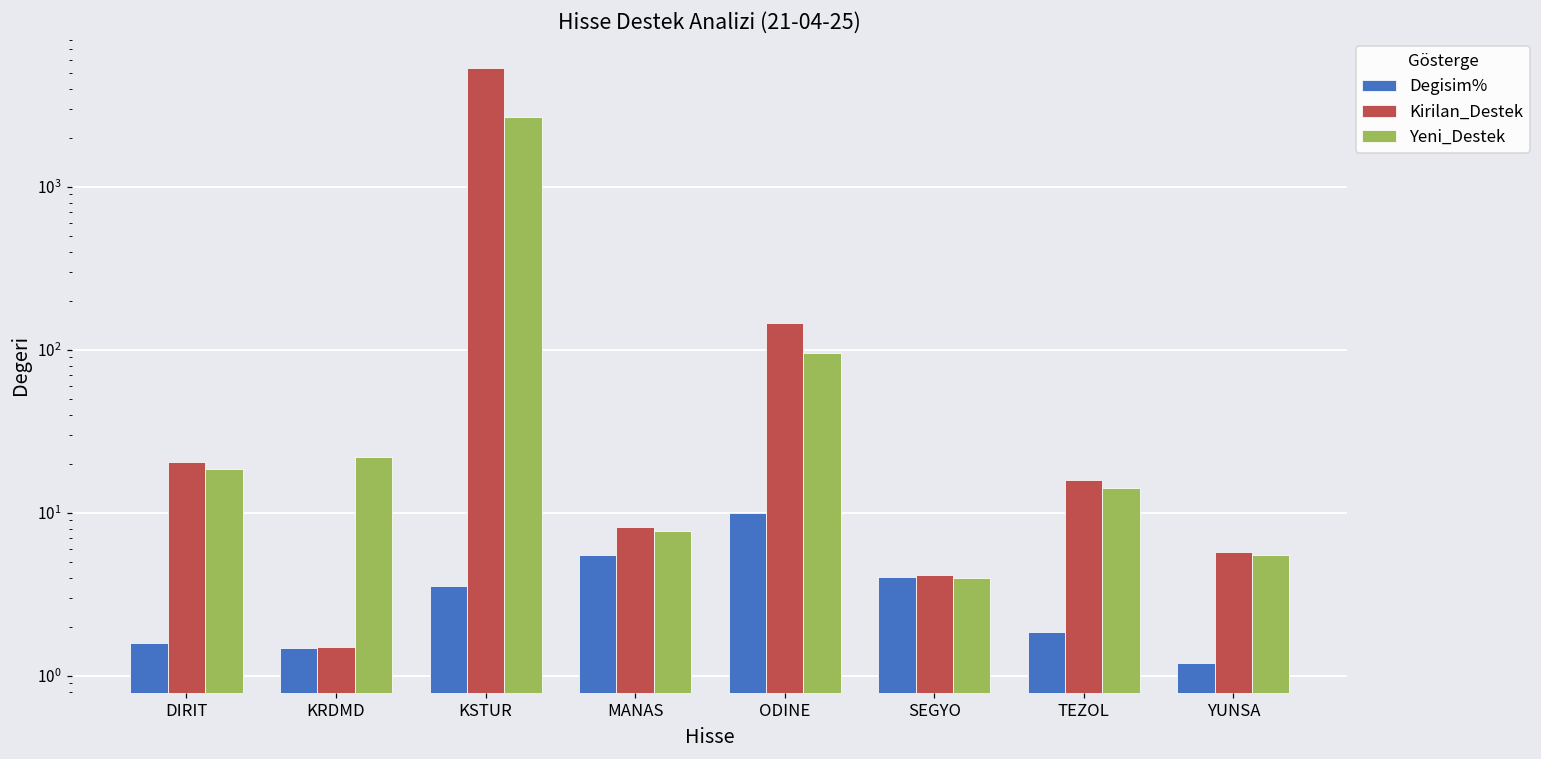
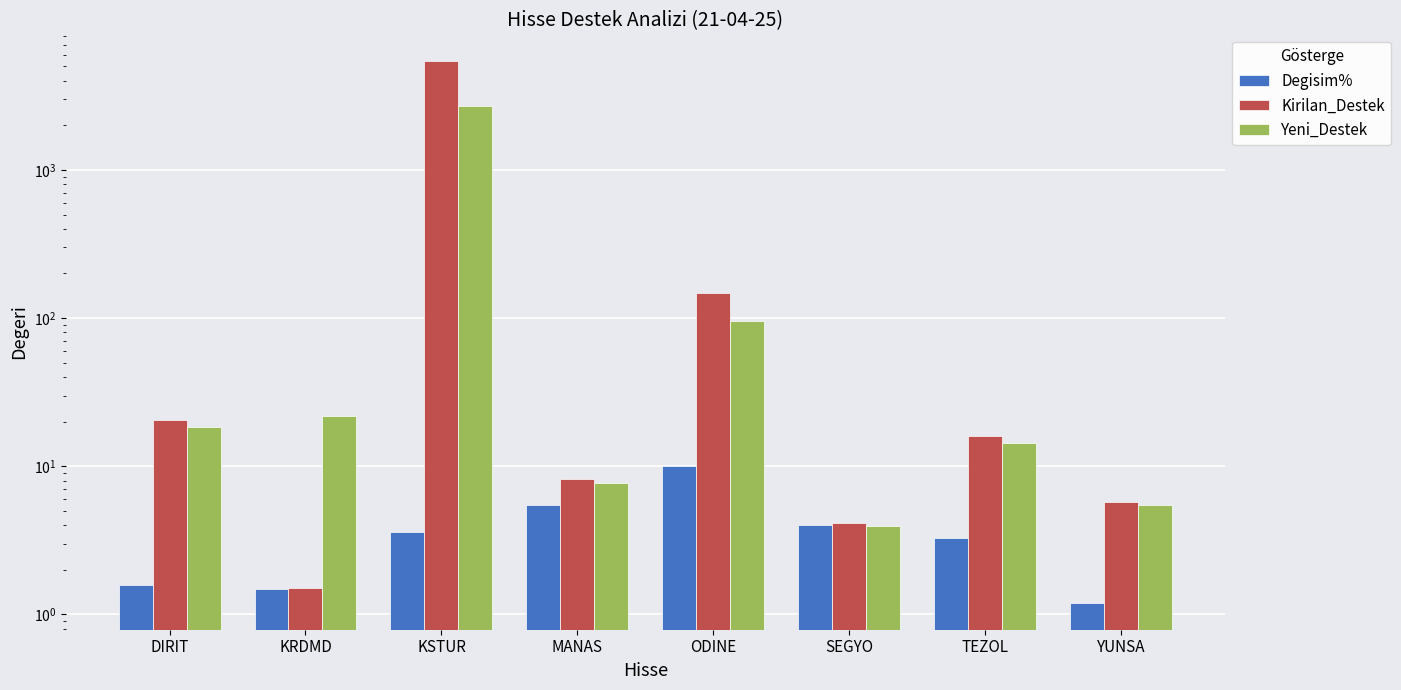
Degisim%, TEZOL: 1.9 -> 3.3
